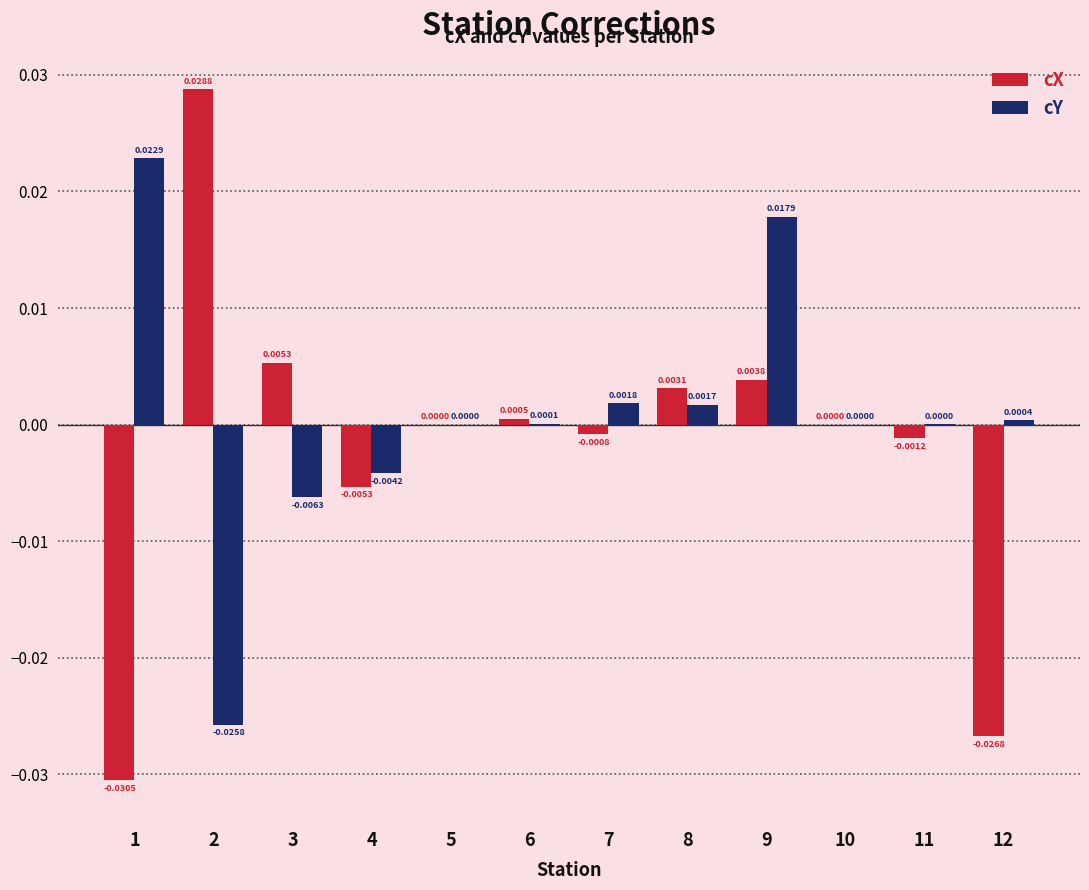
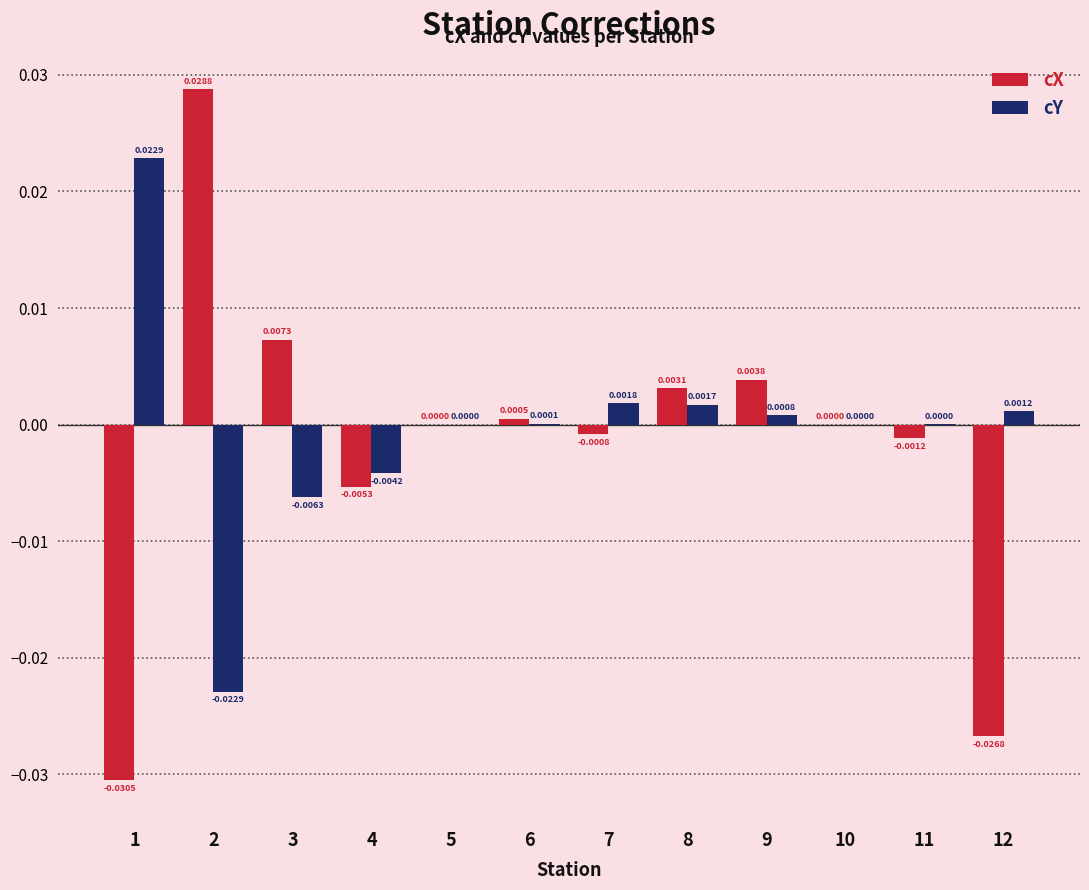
cY, 2: -0.0258 -> -0.0229
cX, 3: 0.0053 -> 0.0073
cY, 9: 0.0179 -> 0.0008
cY, 12: 0.0004 -> 0.0012
